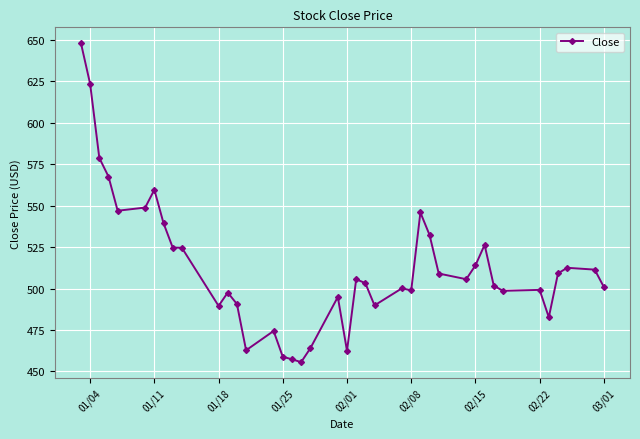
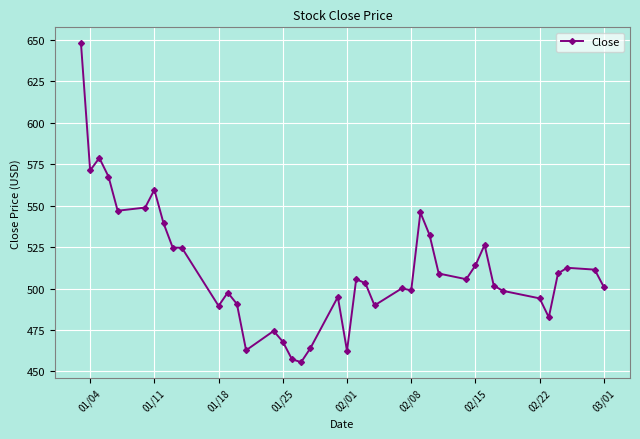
01/04: 624 -> 571
01/25: 459 -> 468
02/22: 499 -> 494
